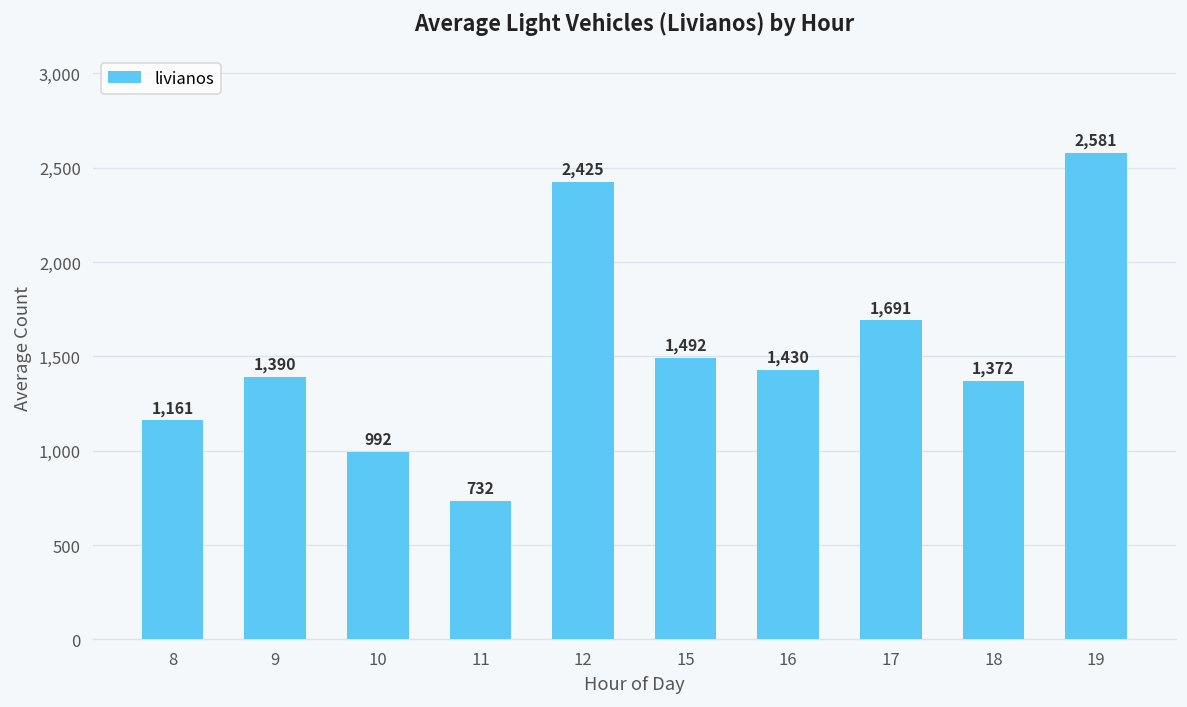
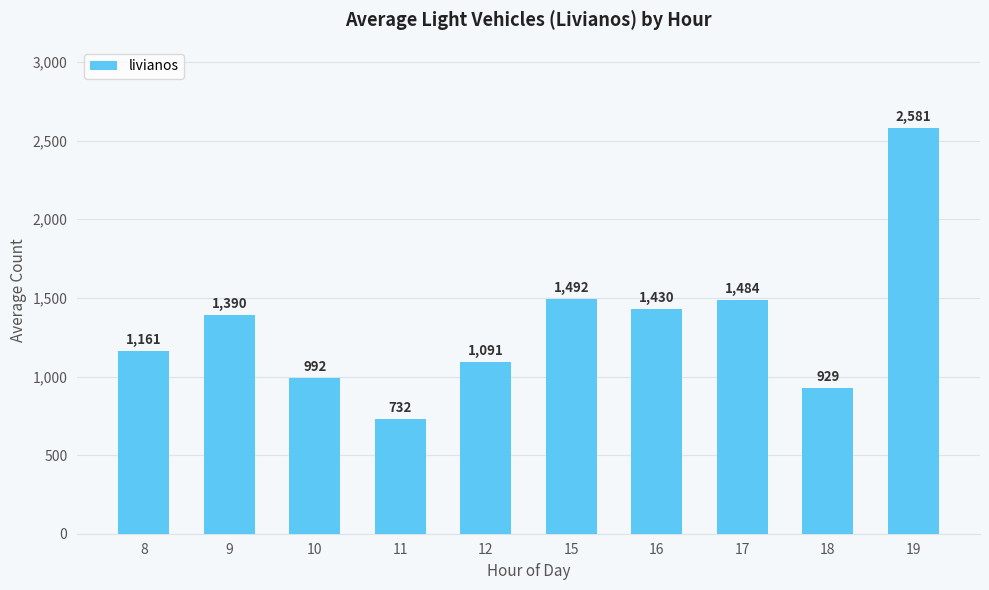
12: 2,425 -> 1,091
17: 1,691 -> 1,484
18: 1,372 -> 929
